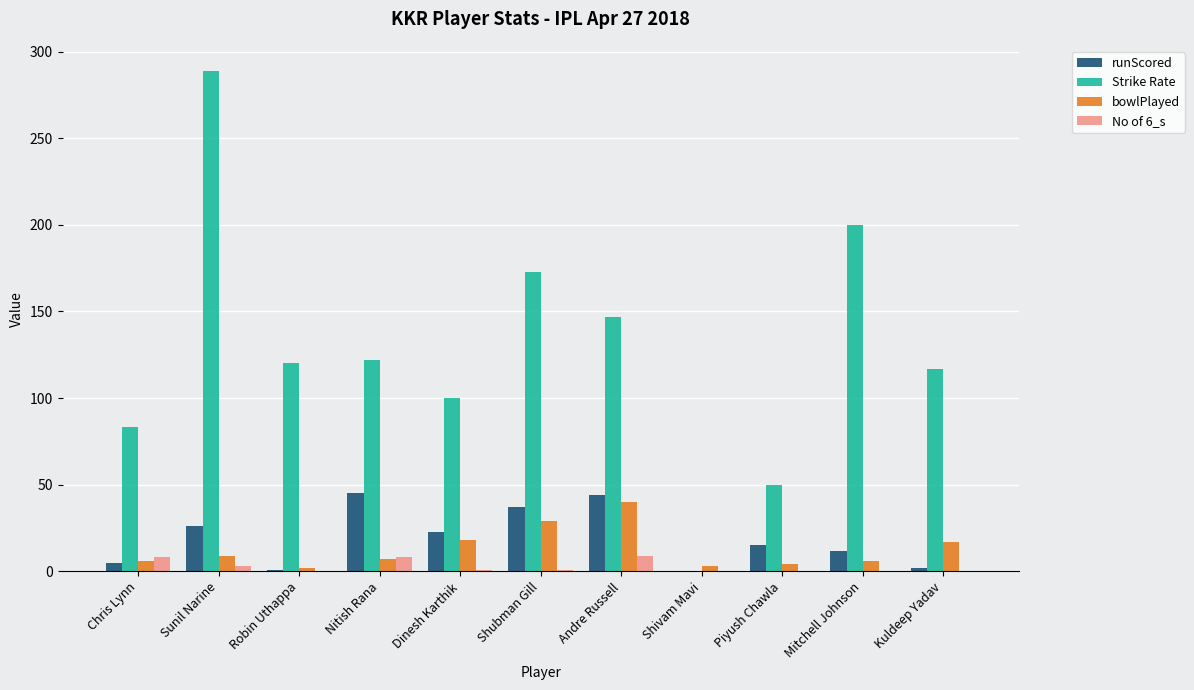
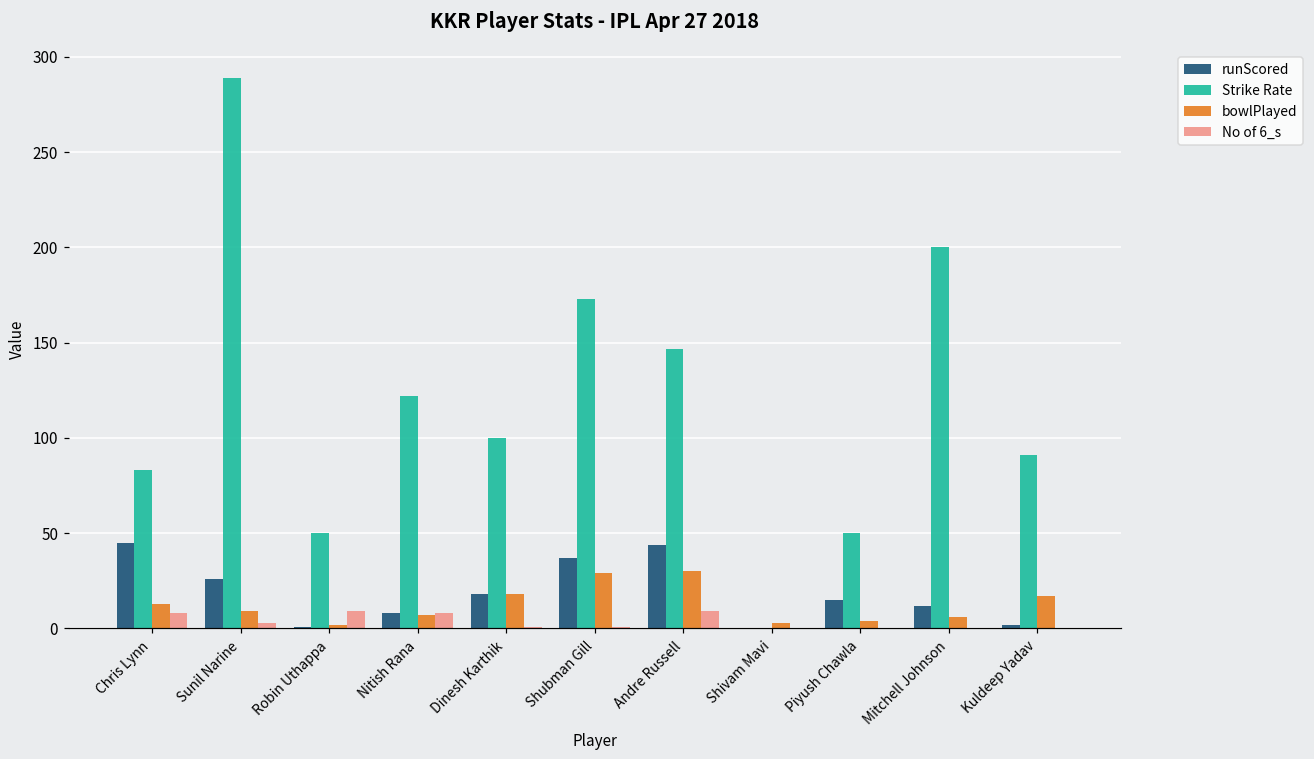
runScored, Chris Lynn: 5 -> 45
bowlPlayed, Chris Lynn: 6 -> 13
Strike Rate, Robin Uthappa: 120 -> 50
No of 6_s, Robin Uthappa: 0 -> 9
runScored, Nitish Rana: 45 -> 8
runScored, Dinesh Karthik: 23 -> 18
bowlPlayed, Andre Russell: 40 -> 30
Strike Rate, Kuldeep Yadav: 117 -> 91
